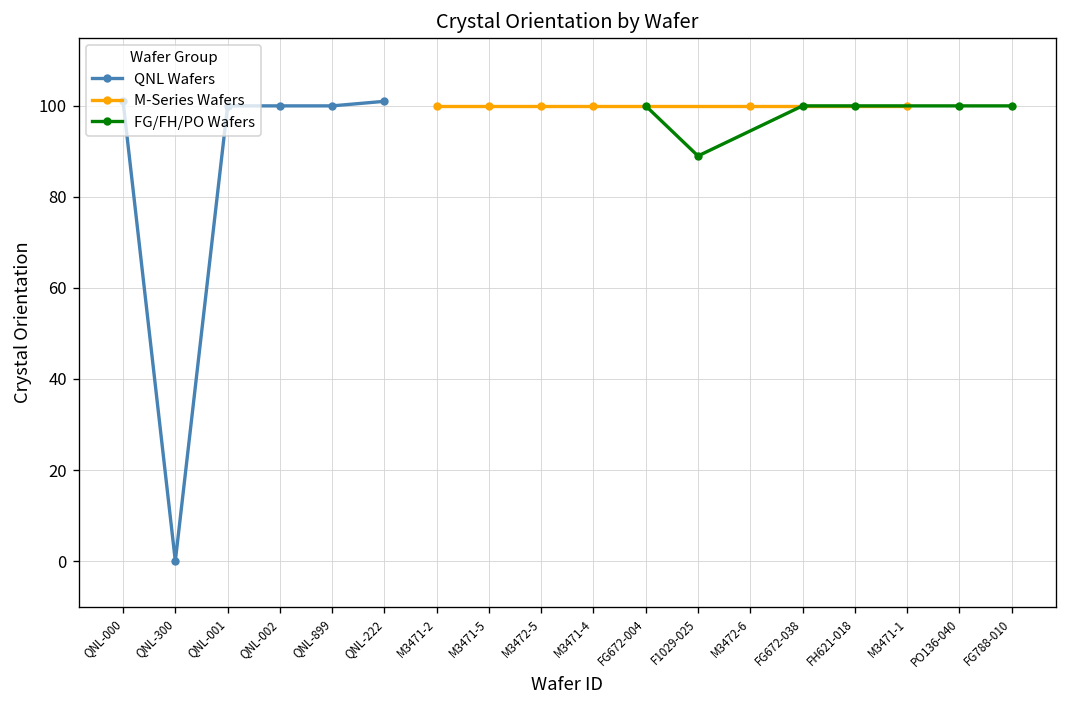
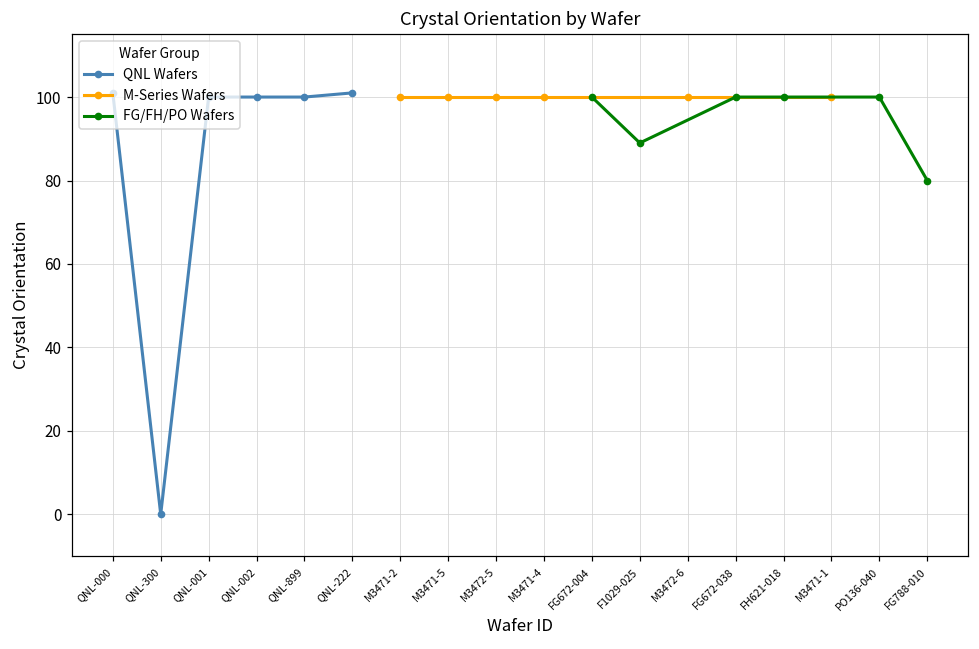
FG/FH/PO Wafers, FG788-010: 100 -> 80
